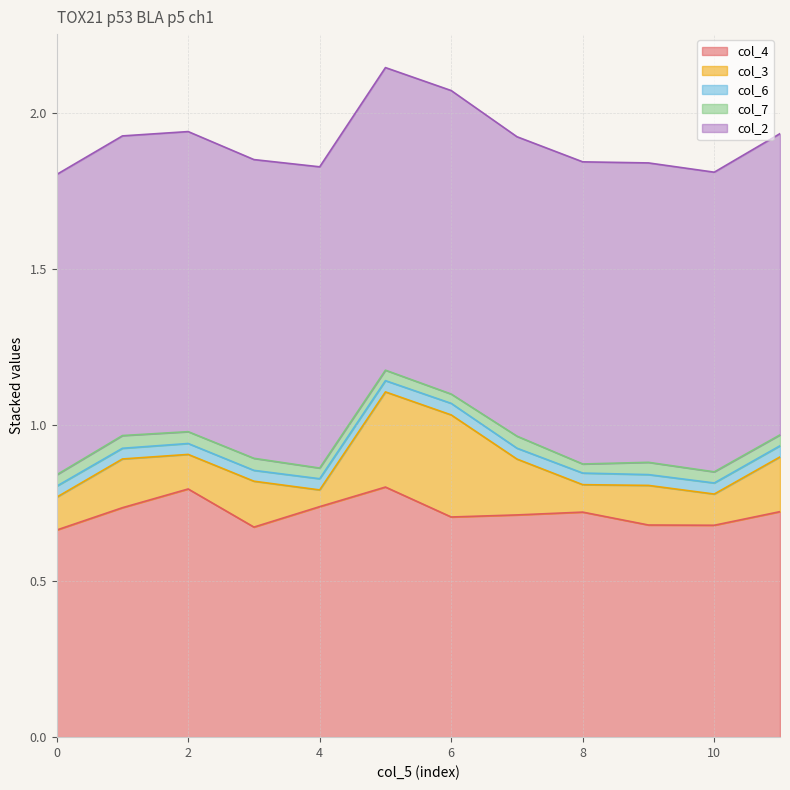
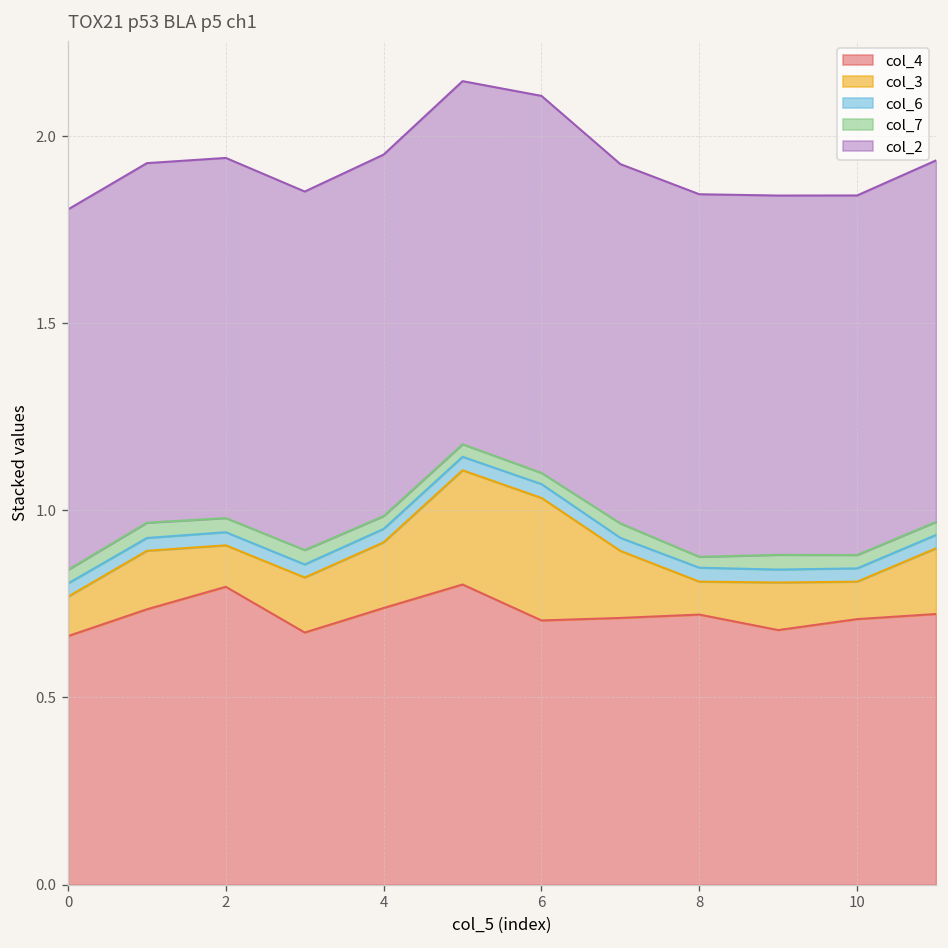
col_3, 4: 0.05 -> 0.18
col_2, 6: 0.97 -> 1.01
col_4, 10: 0.68 -> 0.71
